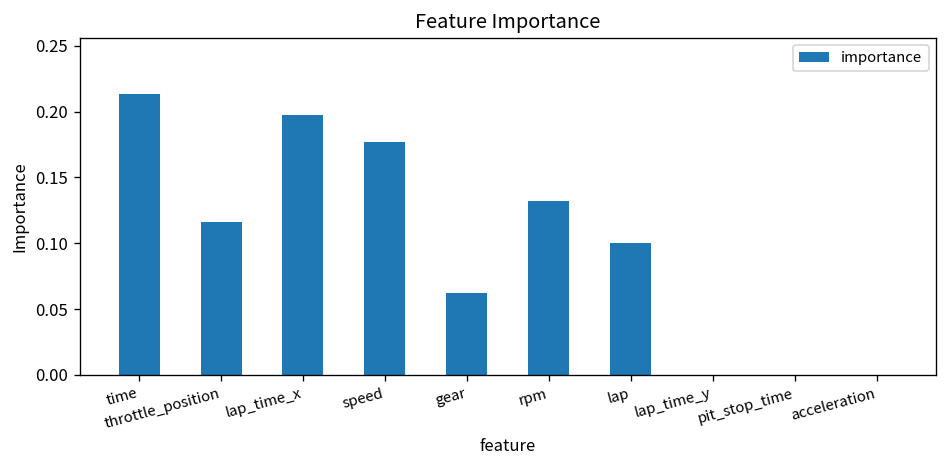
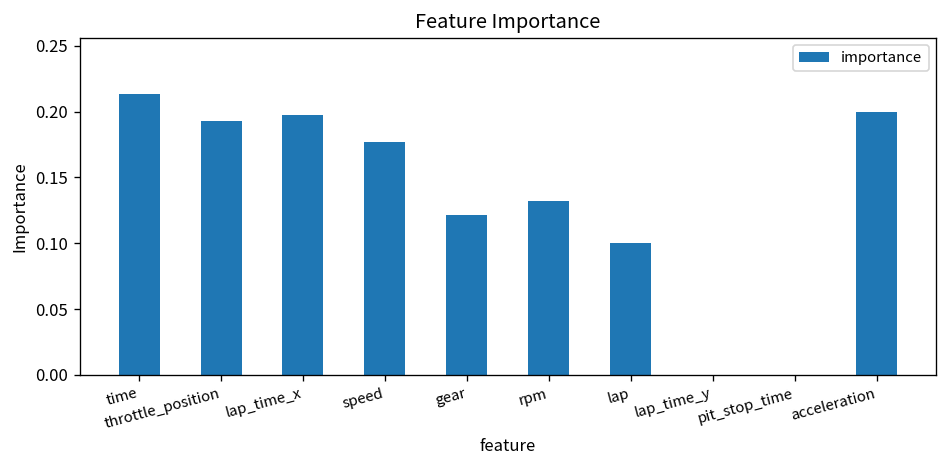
throttle_position: 0.116 -> 0.193
gear: 0.062 -> 0.121
acceleration: 0.0 -> 0.2
